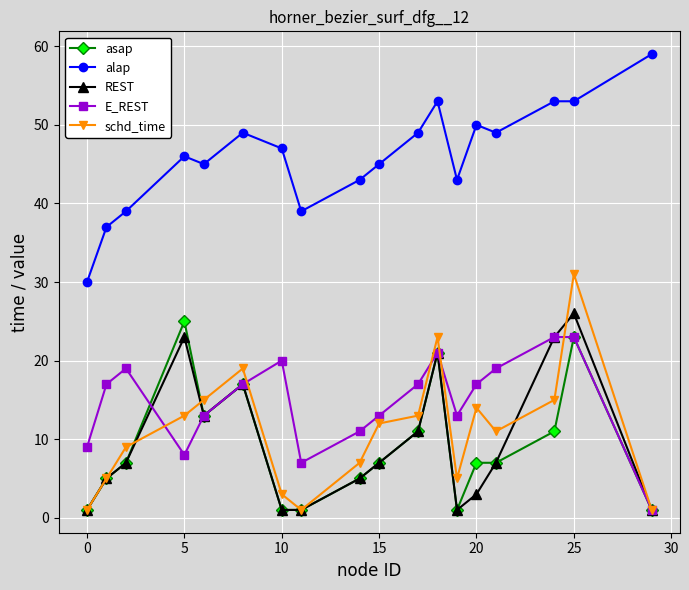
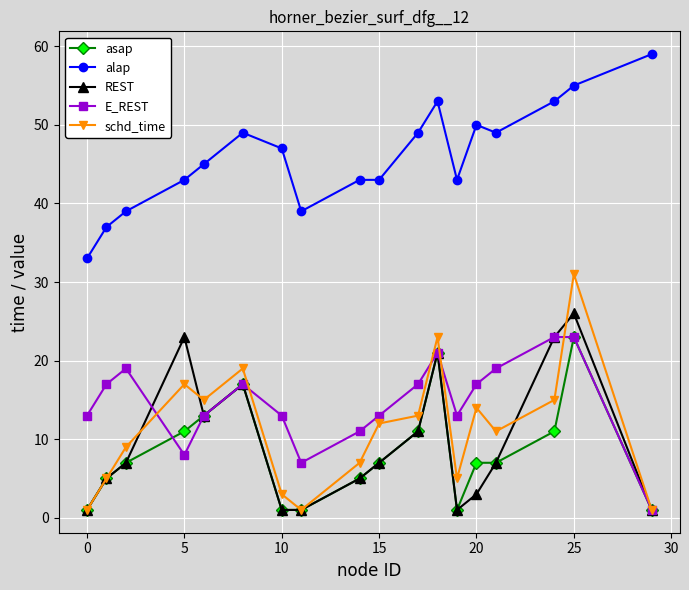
alap, 0: 30 -> 33
E_REST, 0: 9 -> 13
asap, 5: 25 -> 11
alap, 5: 46 -> 43
schd_time, 5: 13 -> 17
E_REST, 10: 20 -> 13
alap, 15: 45 -> 43
alap, 25: 53 -> 55
